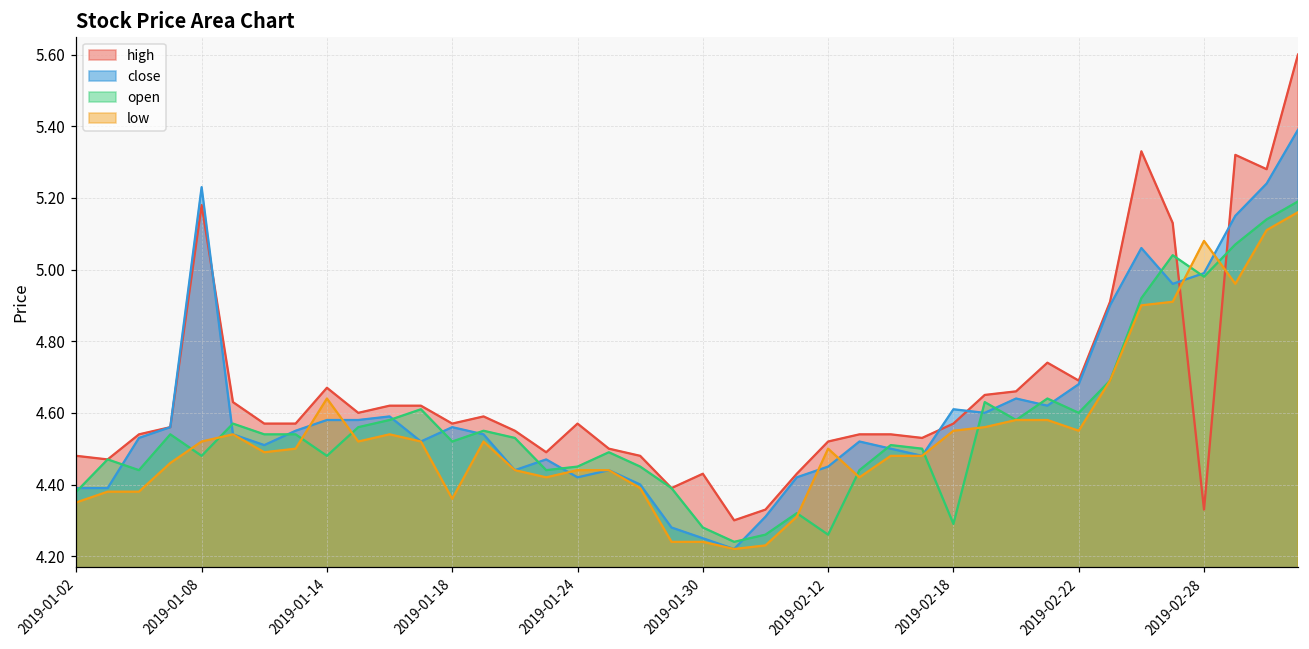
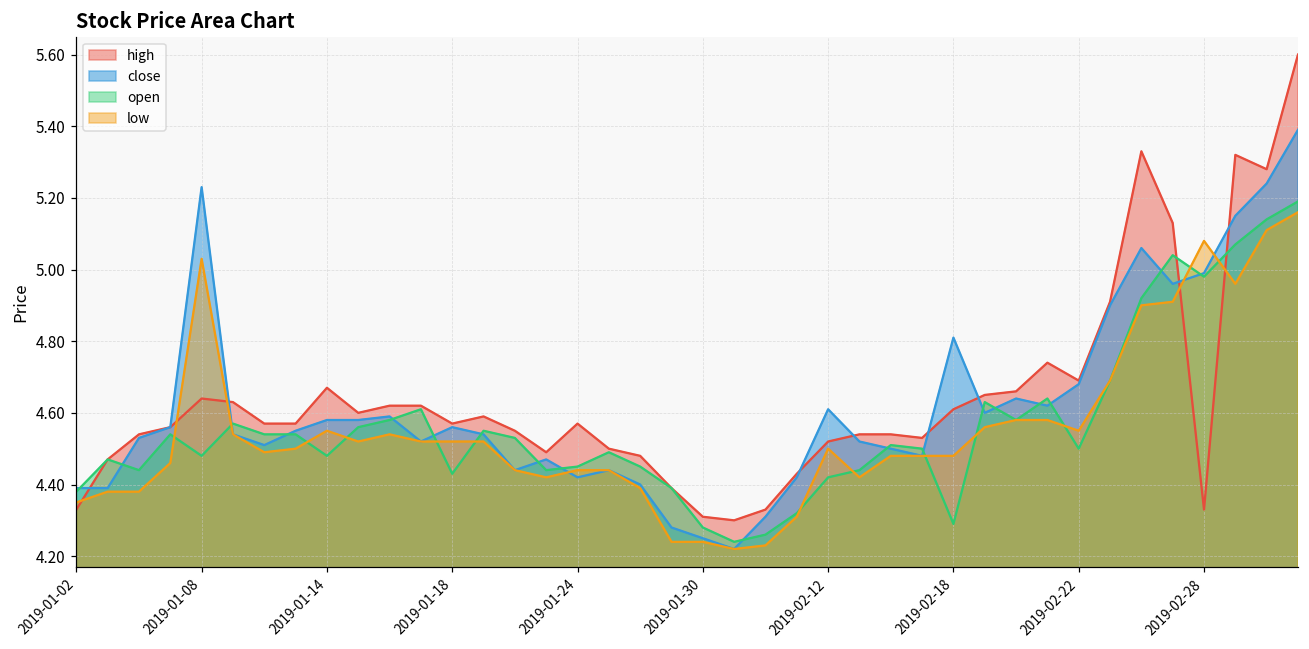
high, 2019-01-02: 4.48 -> 4.33
high, 2019-01-08: 5.18 -> 4.64
low, 2019-01-08: 4.52 -> 5.03
low, 2019-01-14: 4.64 -> 4.55
open, 2019-01-18: 4.52 -> 4.43
low, 2019-01-18: 4.36 -> 4.52
high, 2019-01-30: 4.43 -> 4.31
close, 2019-02-12: 4.45 -> 4.61
open, 2019-02-12: 4.26 -> 4.42
high, 2019-02-18: 4.57 -> 4.61
close, 2019-02-18: 4.61 -> 4.81
low, 2019-02-18: 4.55 -> 4.48
open, 2019-02-22: 4.6 -> 4.5
